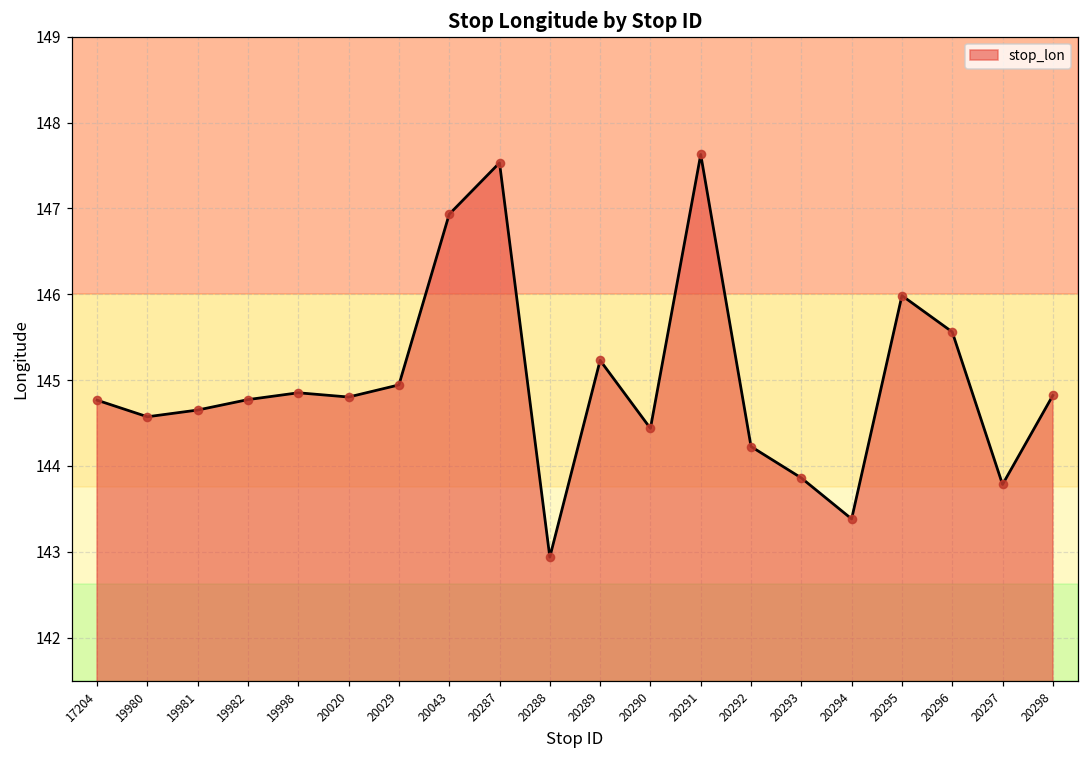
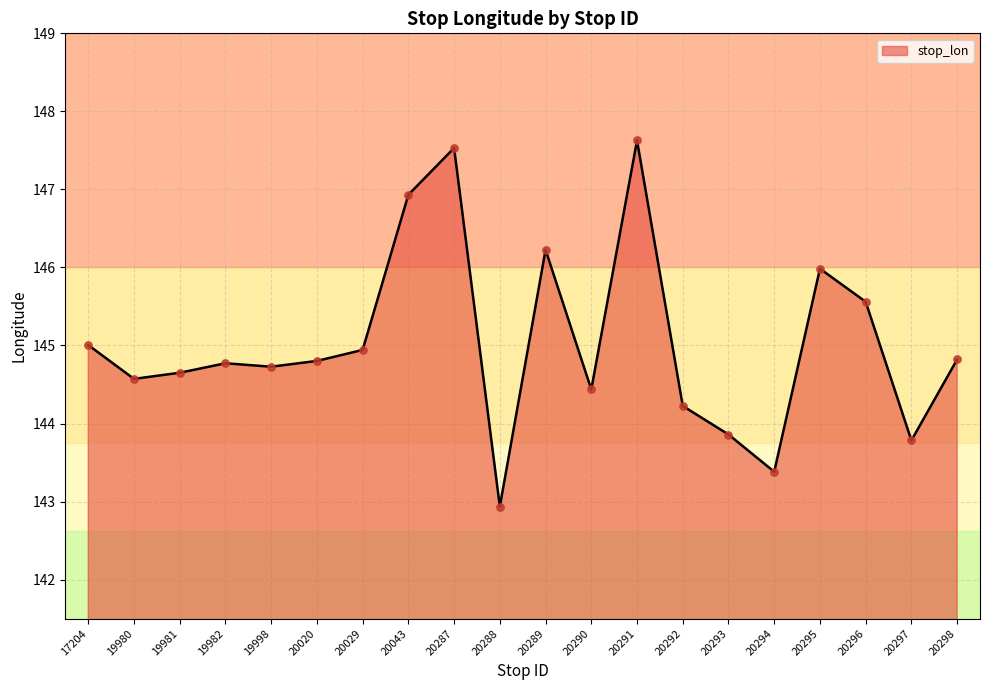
17204: 144.8 -> 145.0
19998: 144.9 -> 144.7
20289: 145.2 -> 146.2
